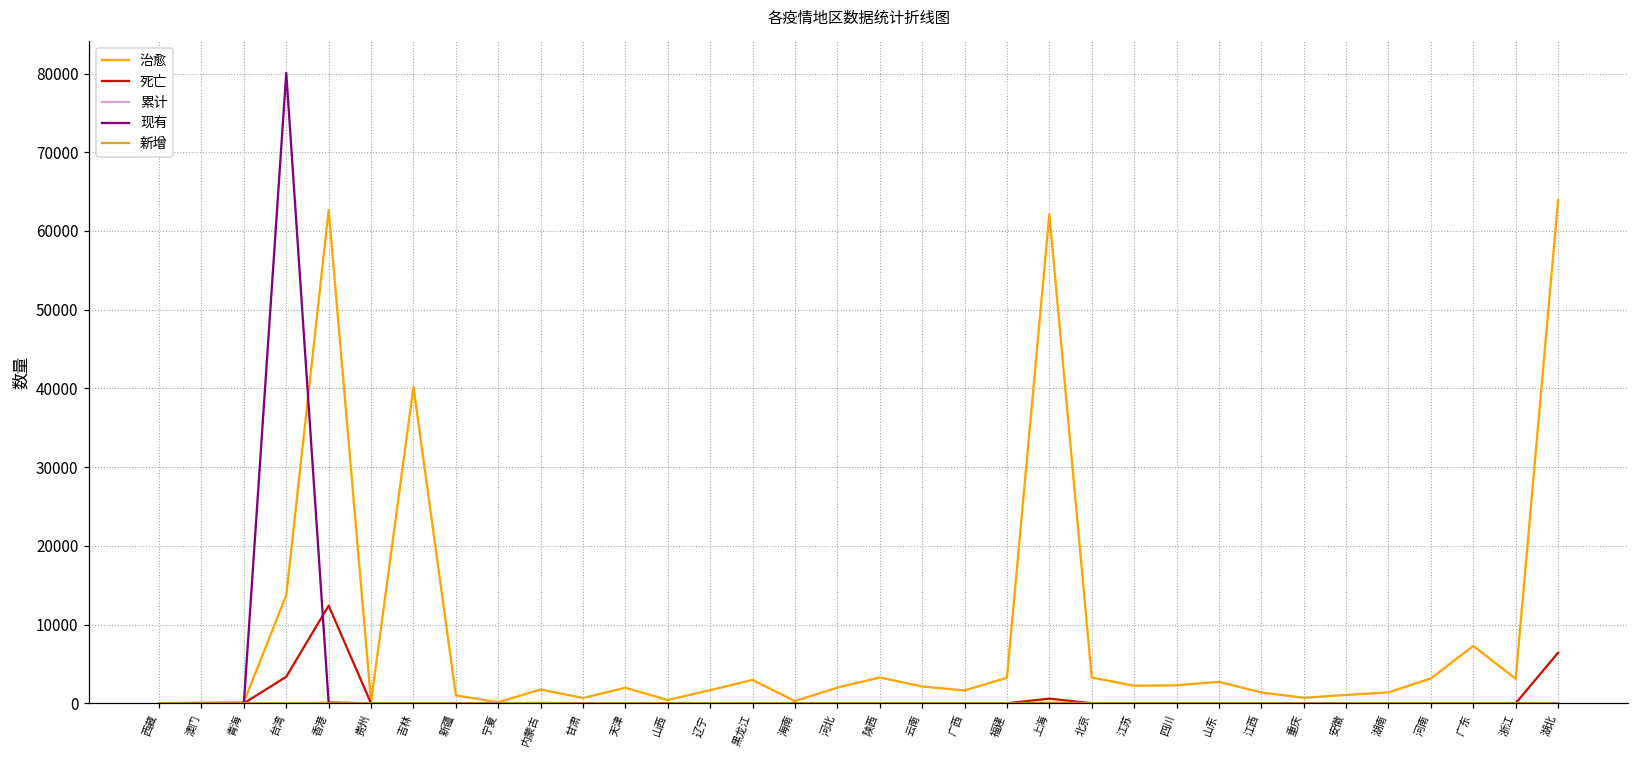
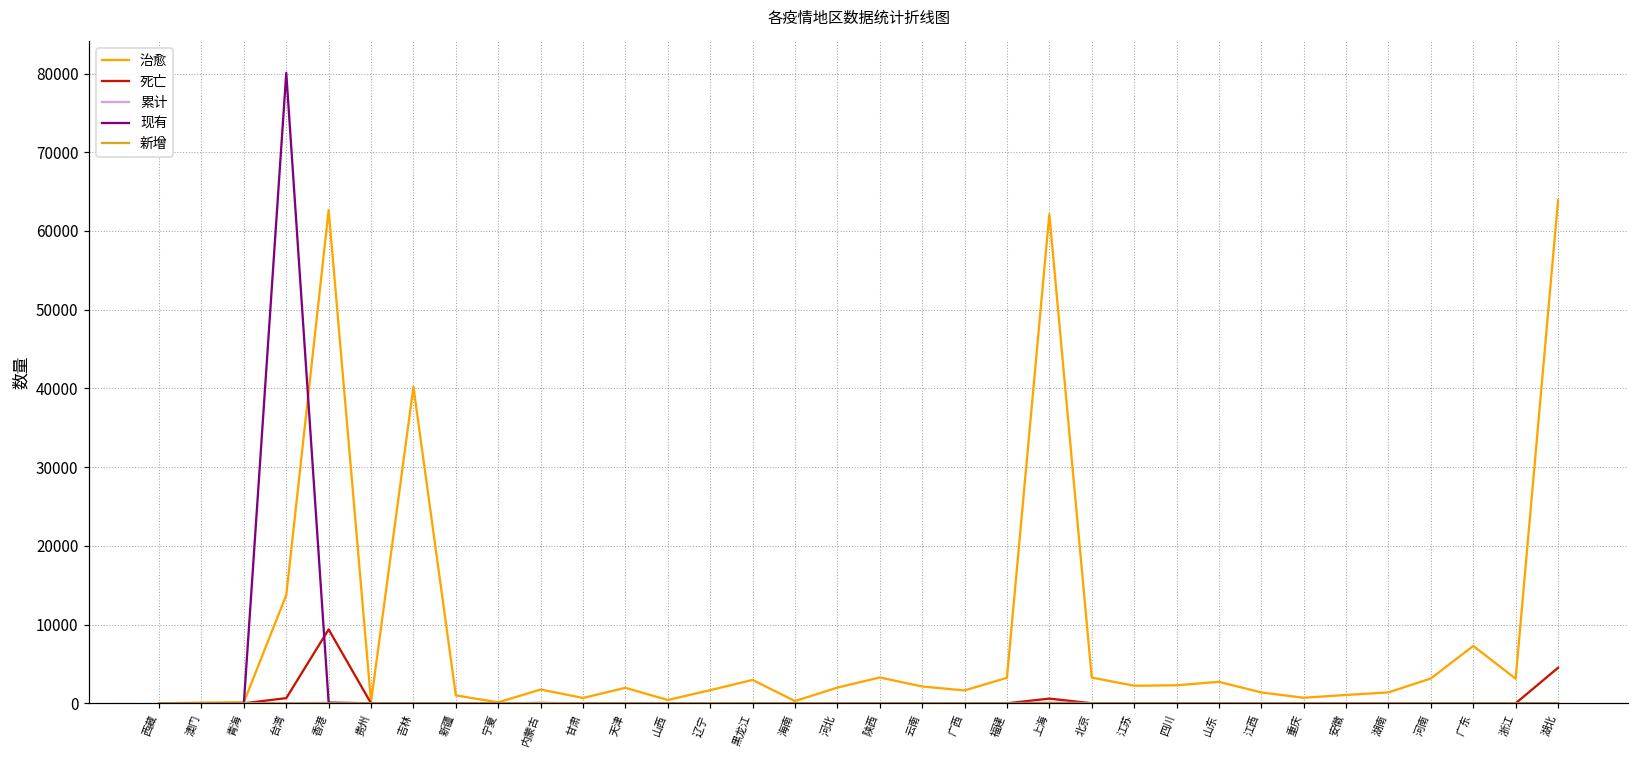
死亡, 台湾: 3000 -> 1000
死亡, 香港: 12000 -> 9000
死亡, 湖北: 6000 -> 5000
